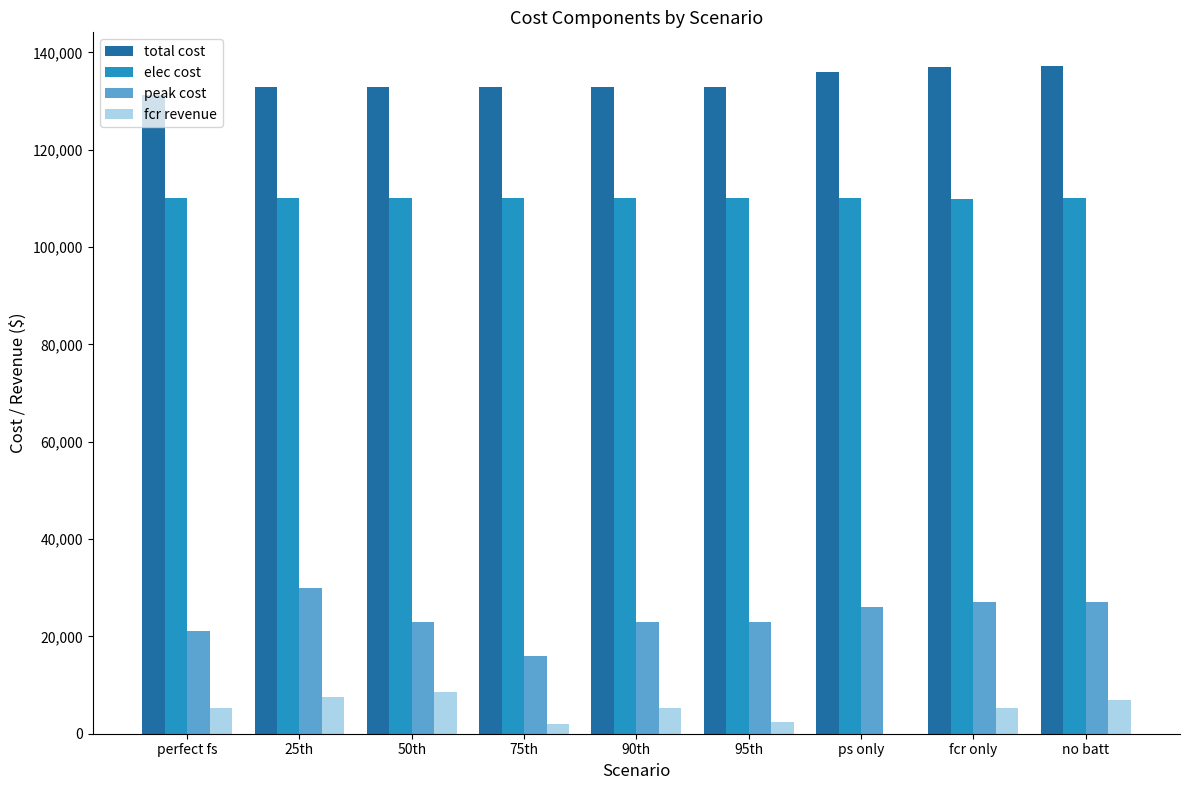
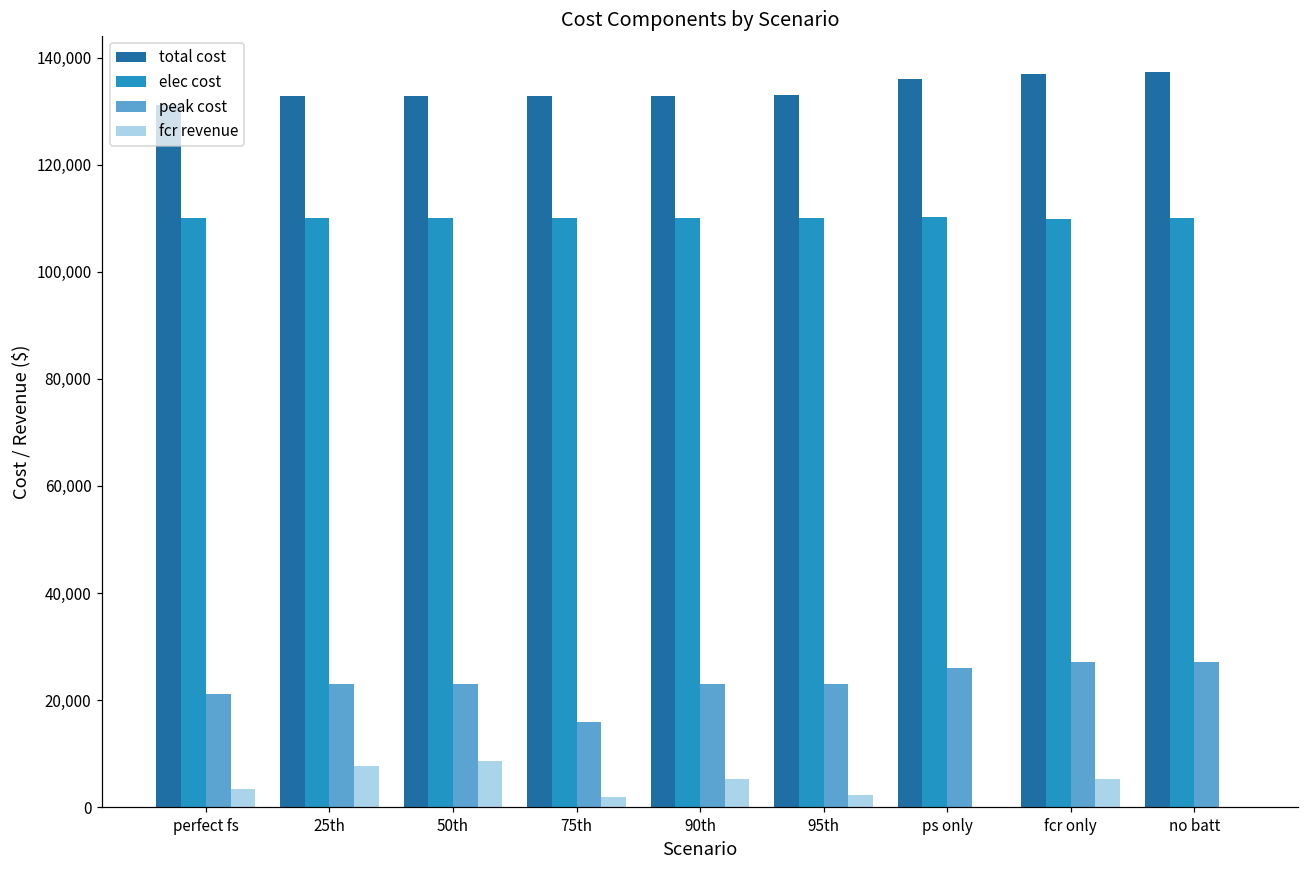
fcr revenue, perfect fs: 5,000 -> 3,000
peak cost, 25th: 30,000 -> 23,000
fcr revenue, no batt: 7,000 -> 0
